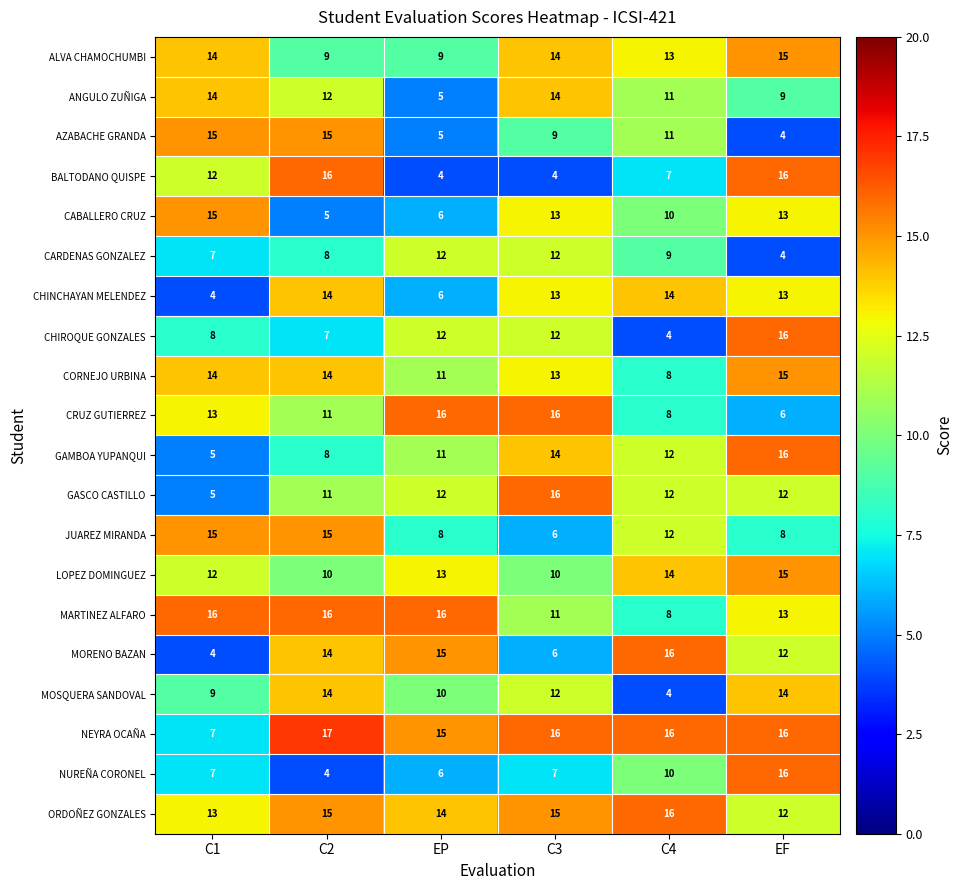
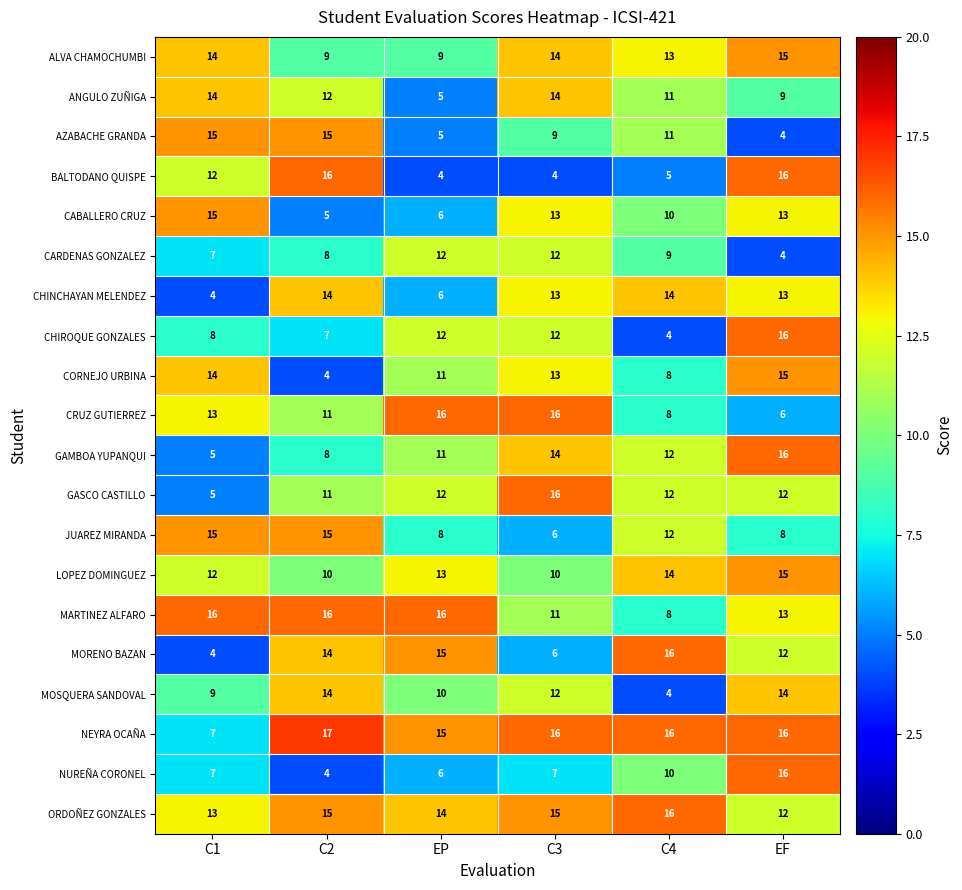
BALTODANO QUISPE, C4: 7 -> 5
CORNEJO URBINA, C2: 14 -> 4
